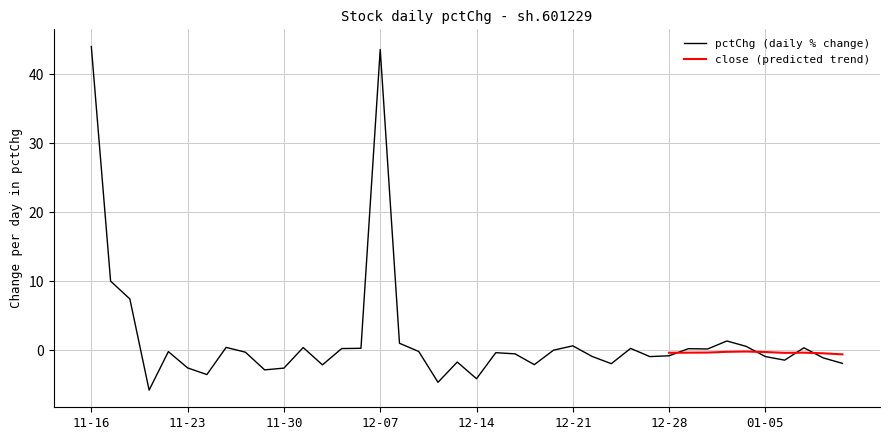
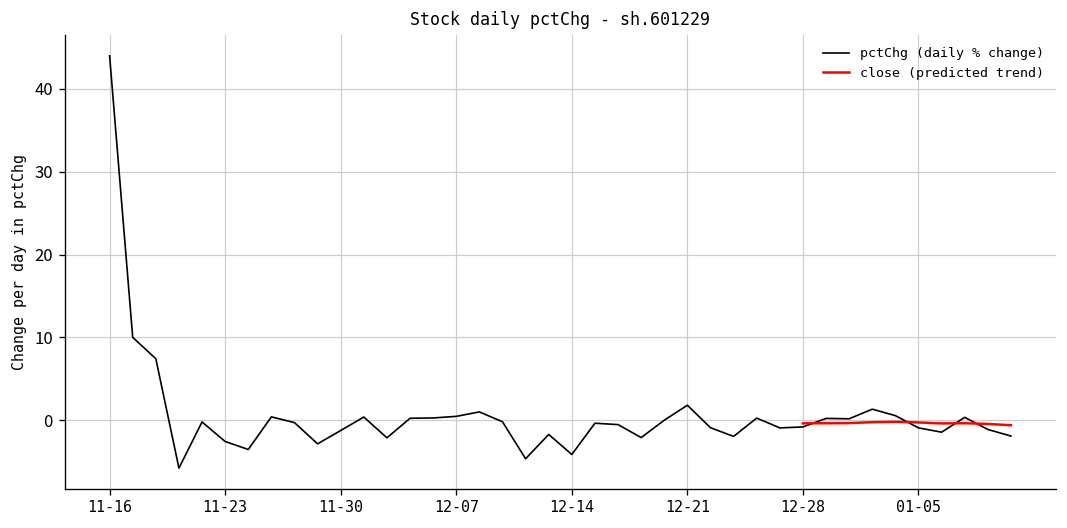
pctChg (daily % change), 11-30: -3 -> -1
pctChg (daily % change), 12-07: 44 -> 0
pctChg (daily % change), 12-21: 1 -> 2
